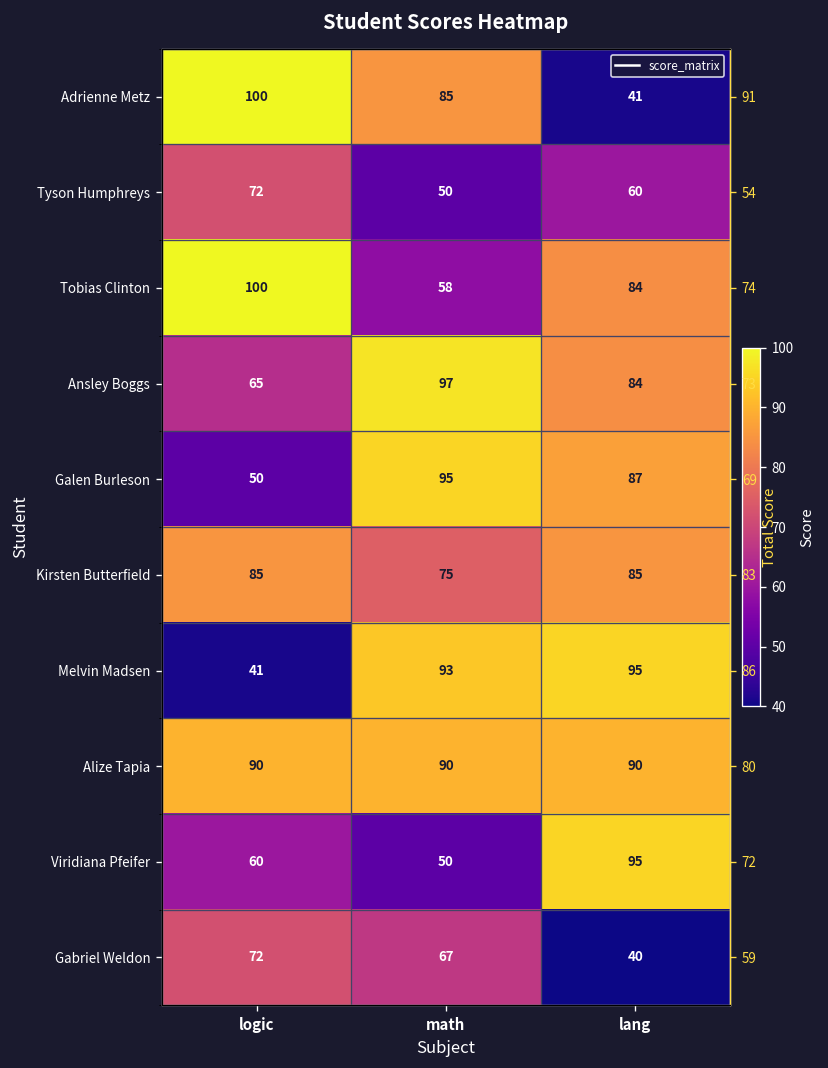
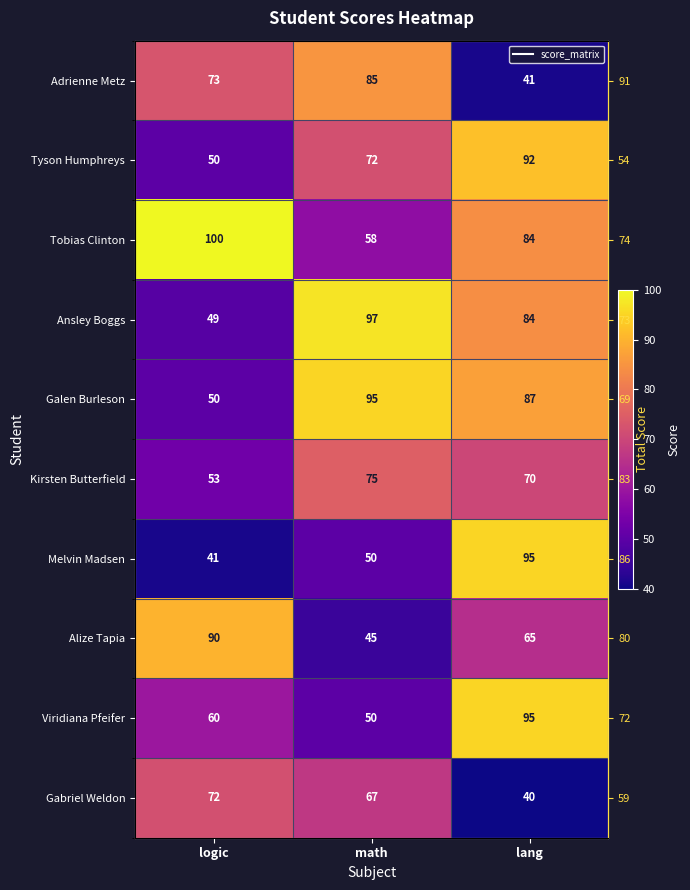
Adrienne Metz, logic: 100 -> 73
Tyson Humphreys, logic: 72 -> 50
Tyson Humphreys, math: 50 -> 72
Tyson Humphreys, lang: 60 -> 92
Ansley Boggs, logic: 65 -> 49
Kirsten Butterfield, logic: 85 -> 53
Kirsten Butterfield, lang: 85 -> 70
Melvin Madsen, math: 93 -> 50
Alize Tapia, math: 90 -> 45
Alize Tapia, lang: 90 -> 65
